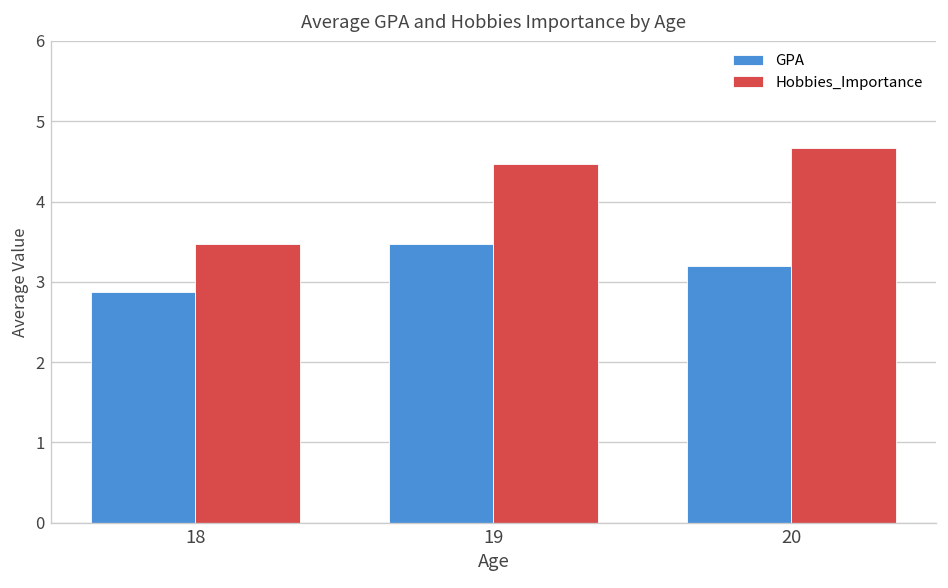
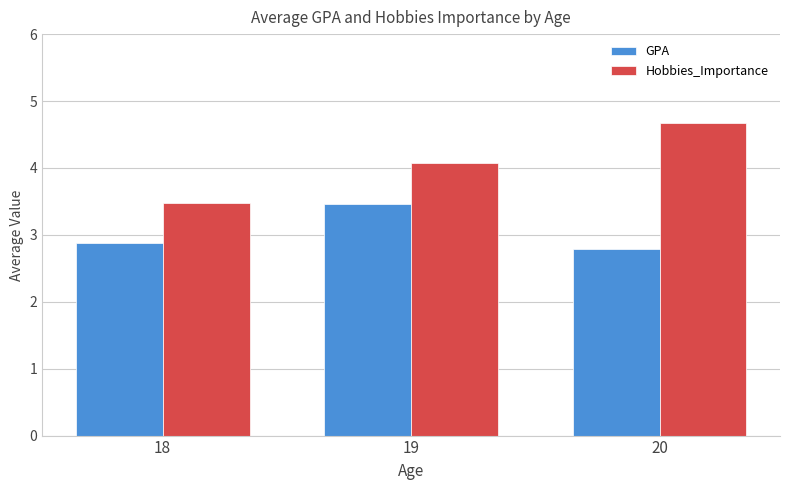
Hobbies_Importance, 19: 4.5 -> 4.1
GPA, 20: 3.2 -> 2.8
